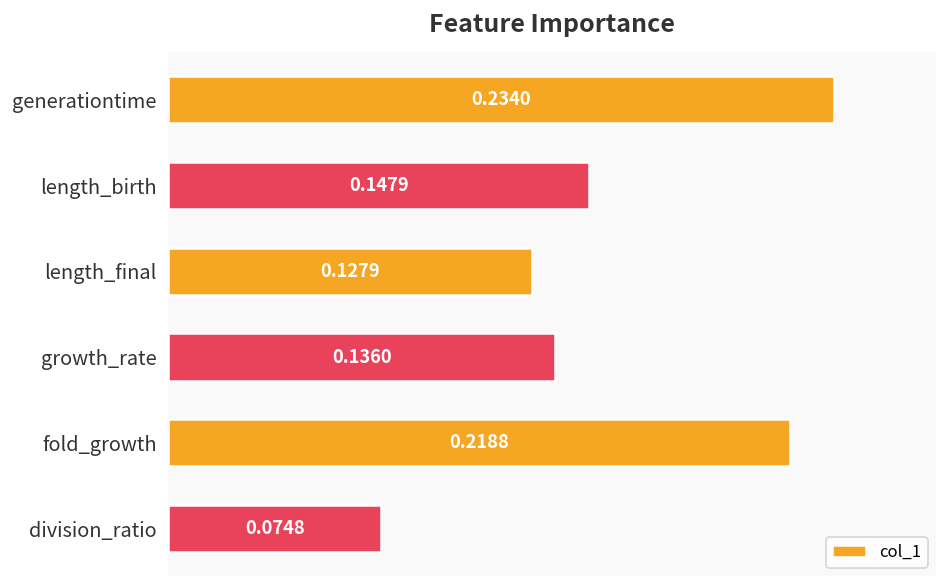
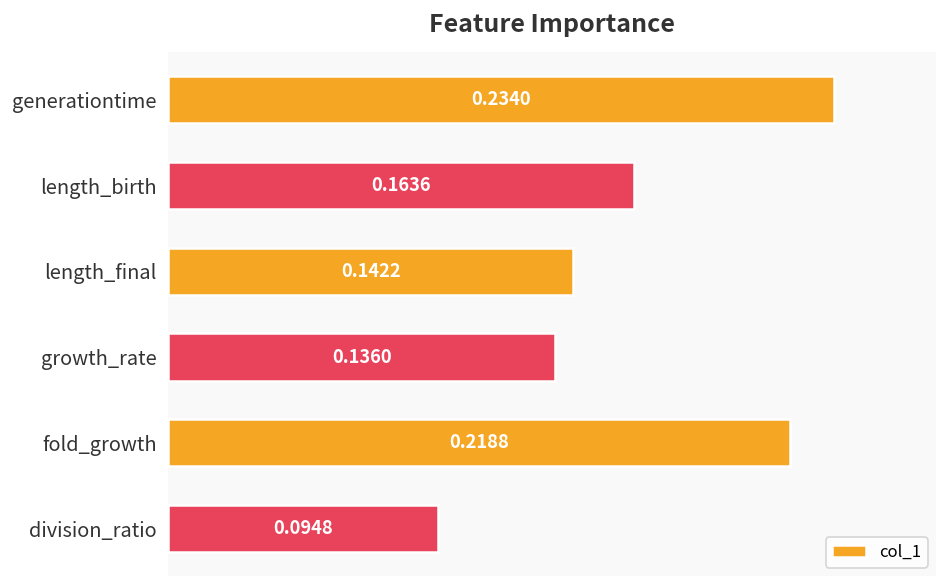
length_birth: 0.1479 -> 0.1636
length_final: 0.1279 -> 0.1422
division_ratio: 0.0748 -> 0.0948
